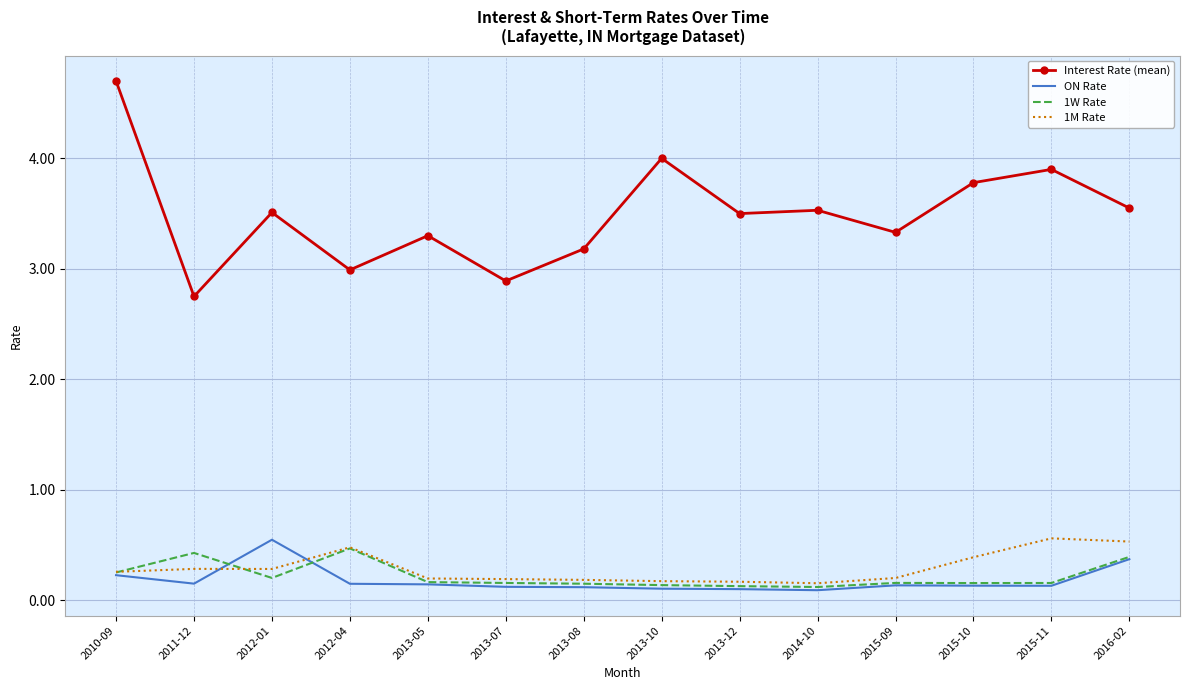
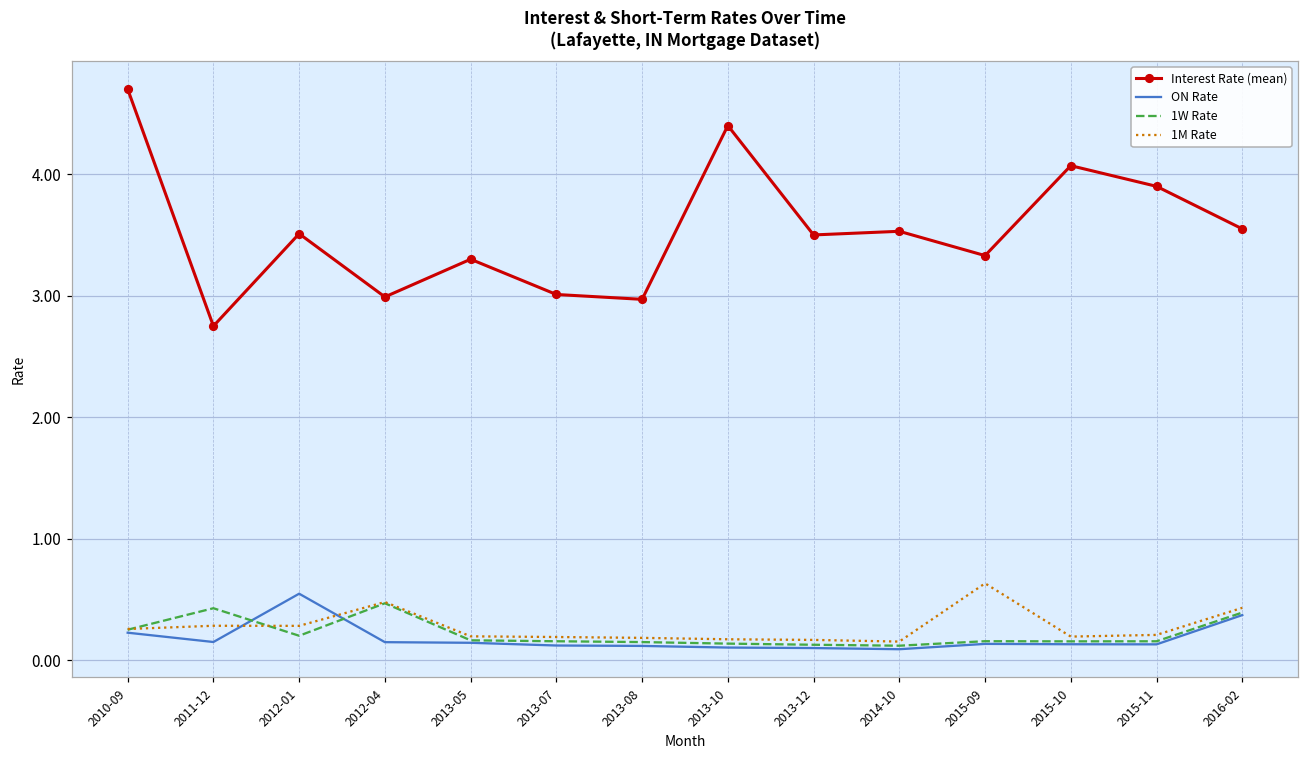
Interest Rate (mean), 2013-07: 2.89 -> 3.01
Interest Rate (mean), 2013-08: 3.18 -> 2.97
Interest Rate (mean), 2013-10: 4.0 -> 4.4
1M Rate, 2015-09: 0.20 -> 0.63
Interest Rate (mean), 2015-10: 3.78 -> 4.07
1M Rate, 2015-10: 0.39 -> 0.19
1M Rate, 2015-11: 0.56 -> 0.21
1M Rate, 2016-02: 0.53 -> 0.43
